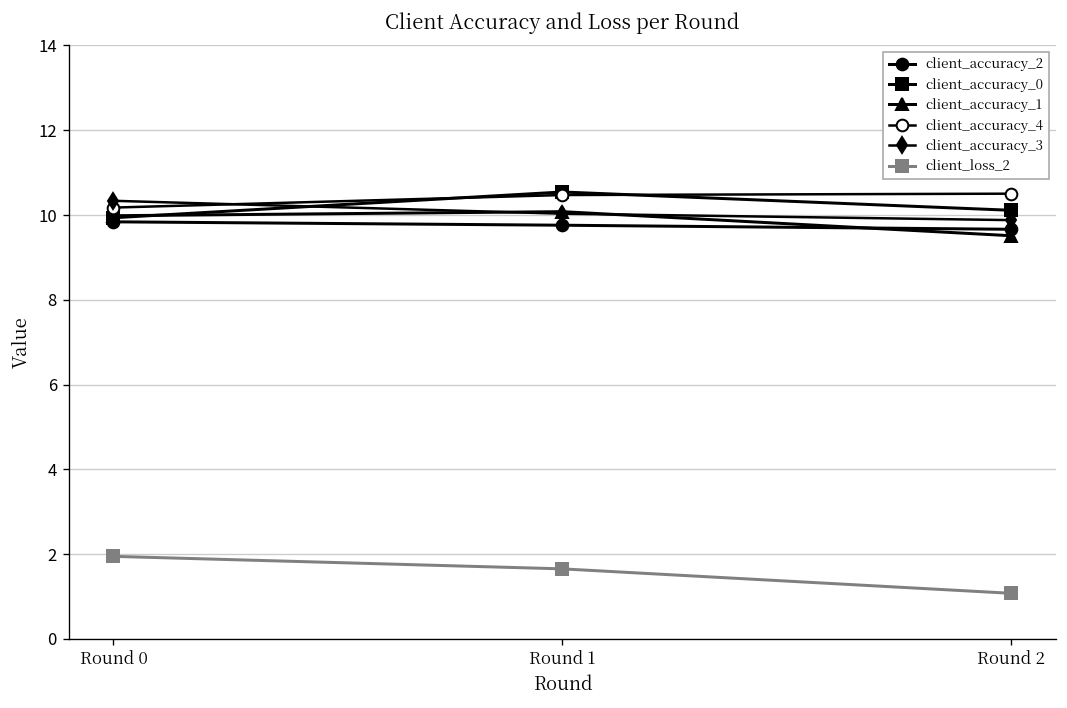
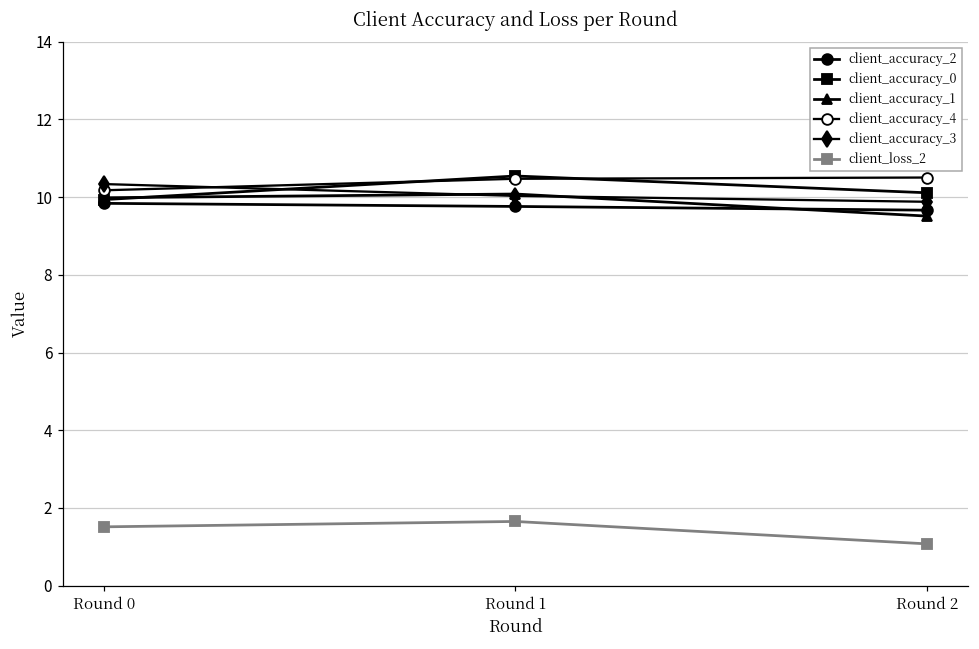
client_loss_2, Round 0: 1.9 -> 1.5
